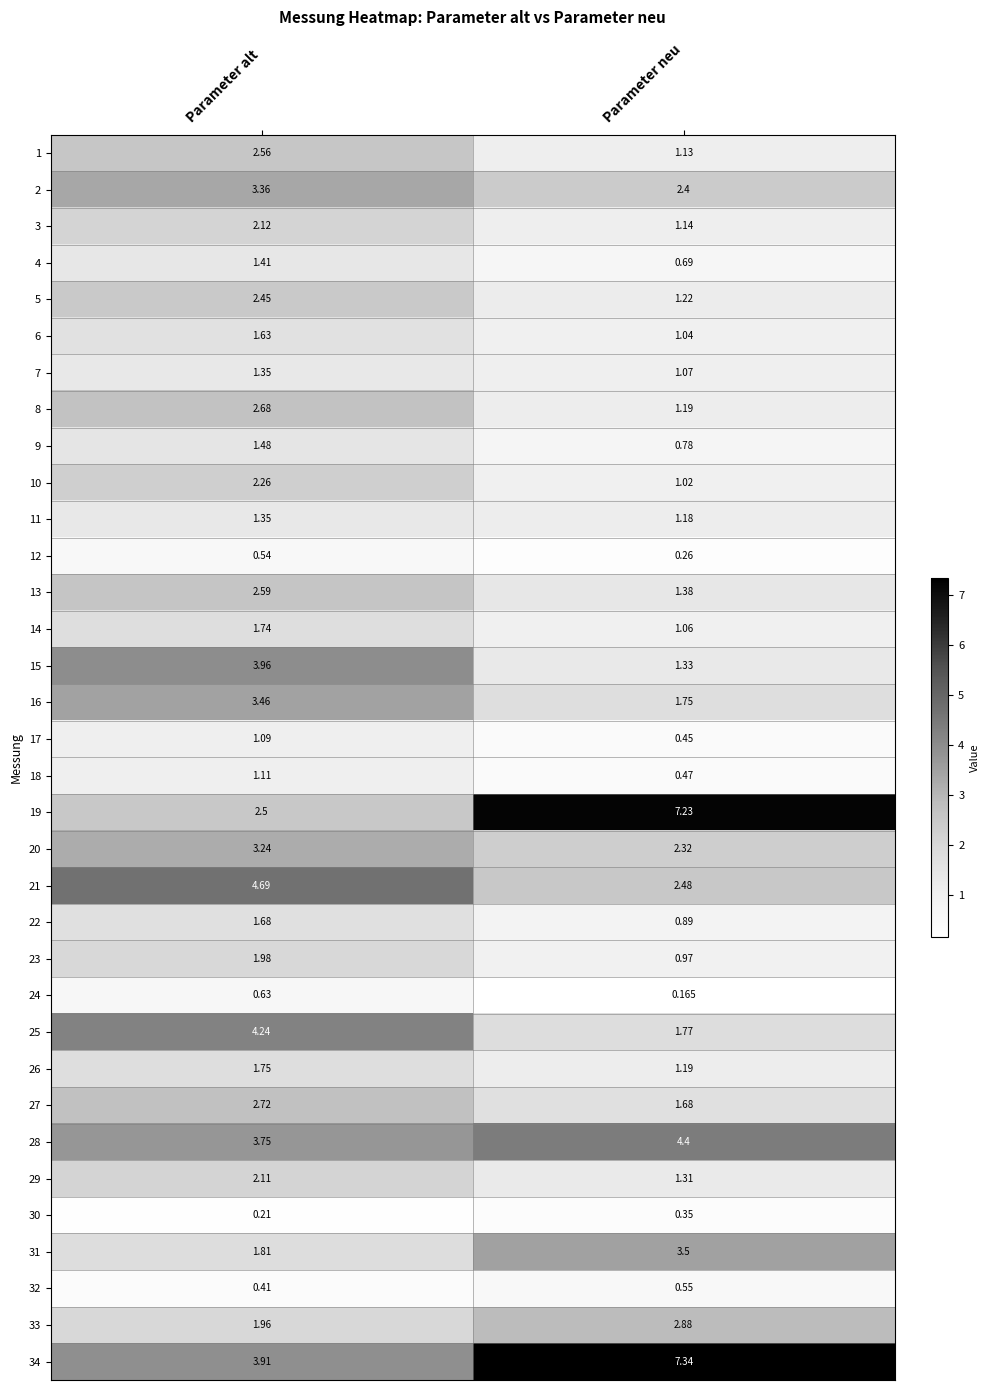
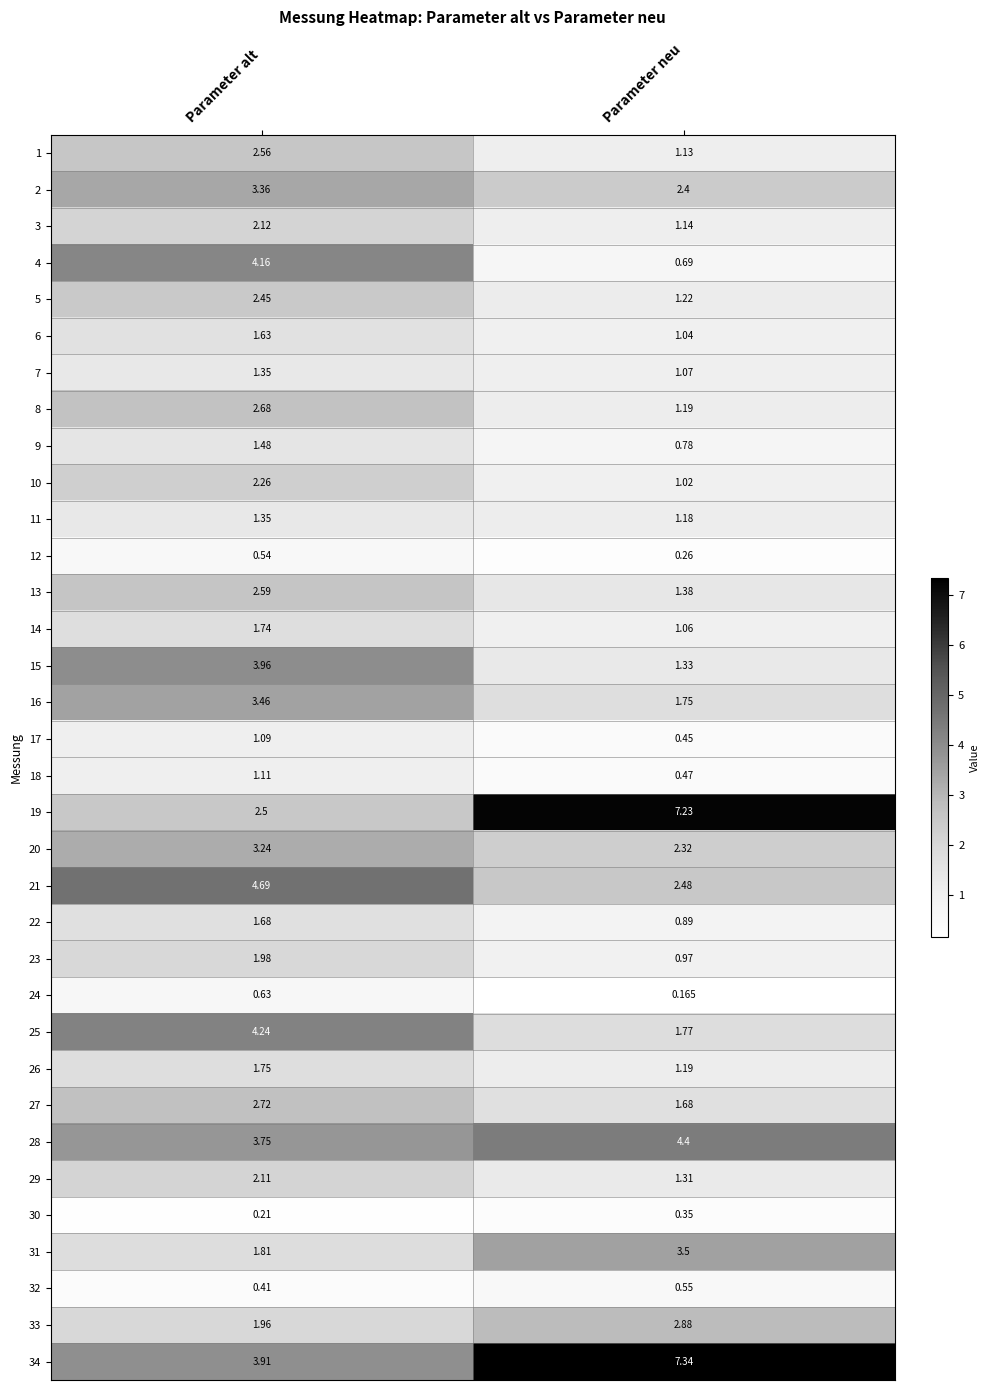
4, Parameter alt: 1.41 -> 4.16
